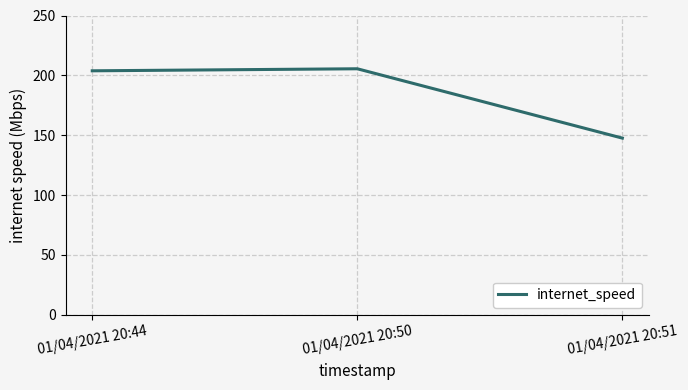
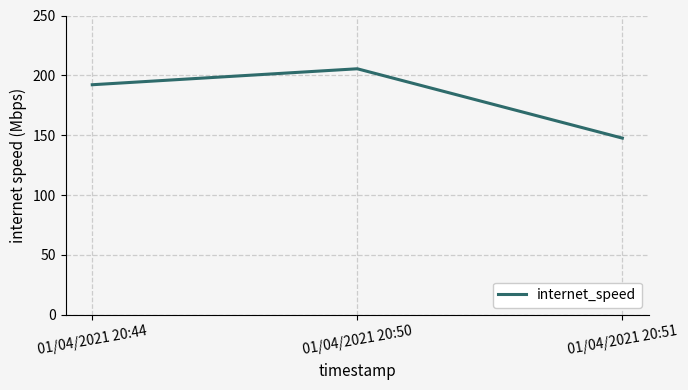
01/04/2021 20:44: 204 -> 192
